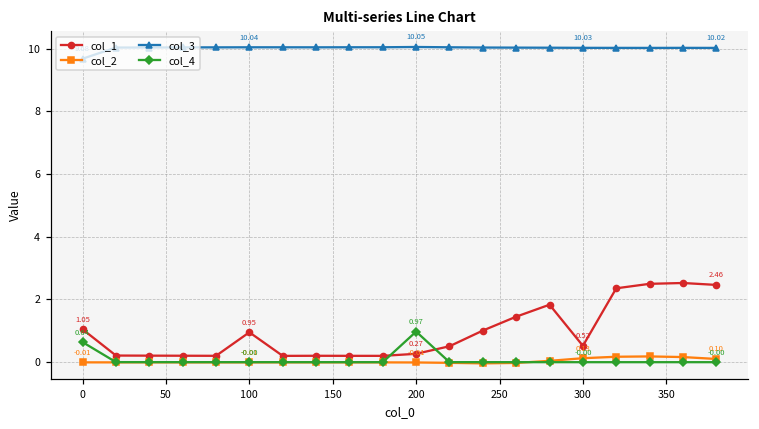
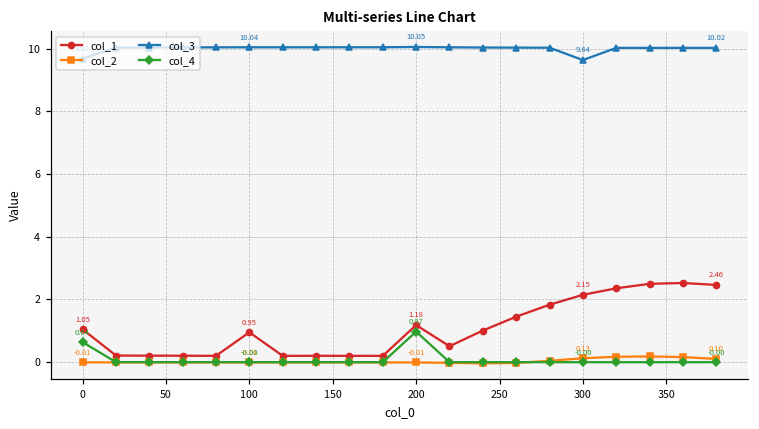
col_1, 200: 0.27 -> 1.18
col_1, 300: 0.52 -> 2.15
col_3, 300: 10.03 -> 9.64
